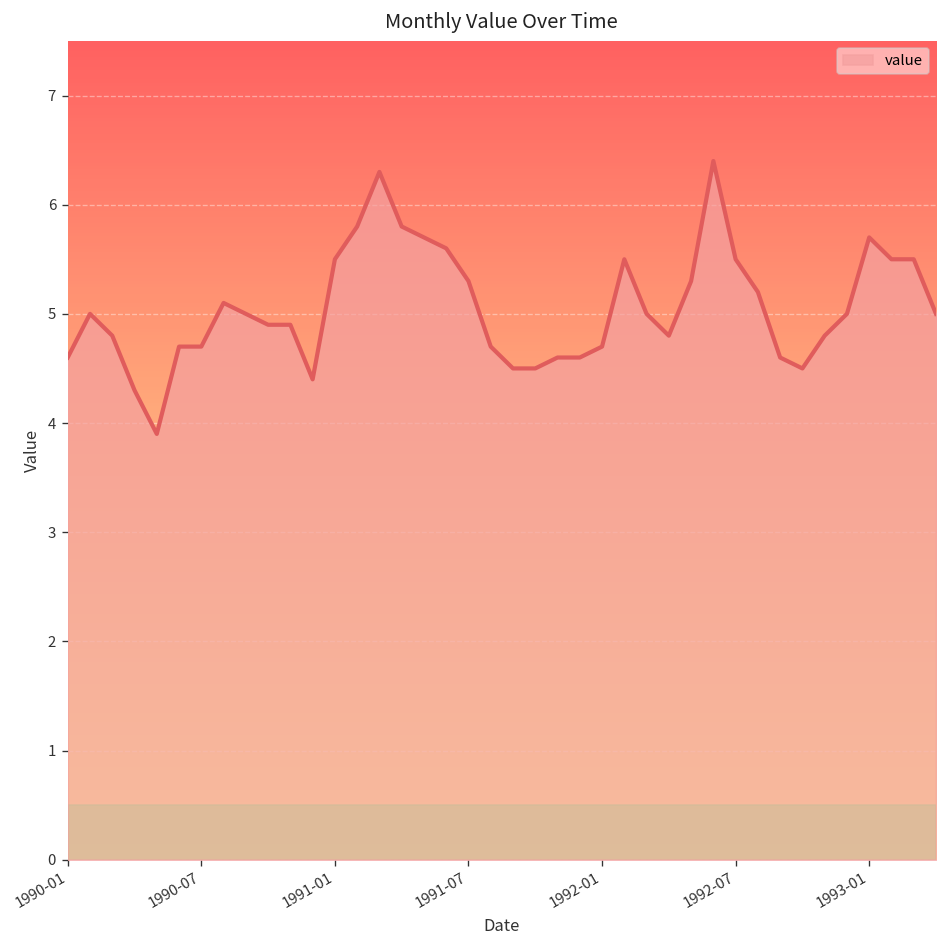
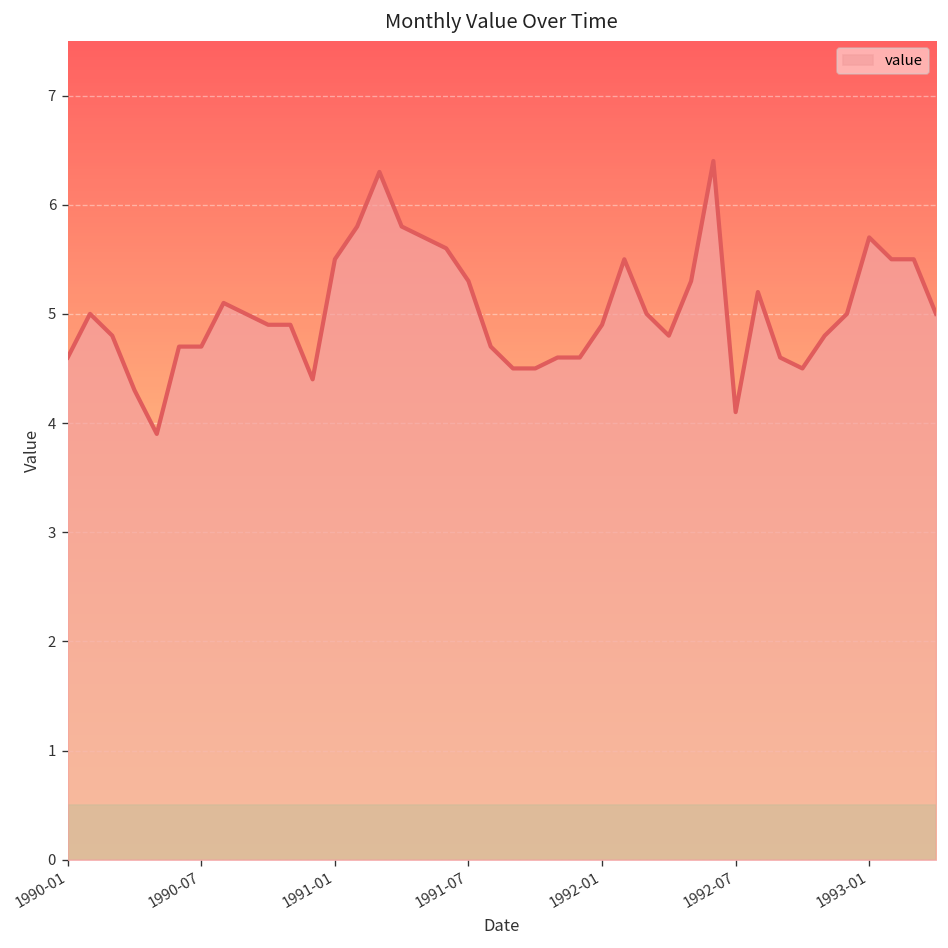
1992-01: 4.7 -> 4.9
1992-07: 5.5 -> 4.1
